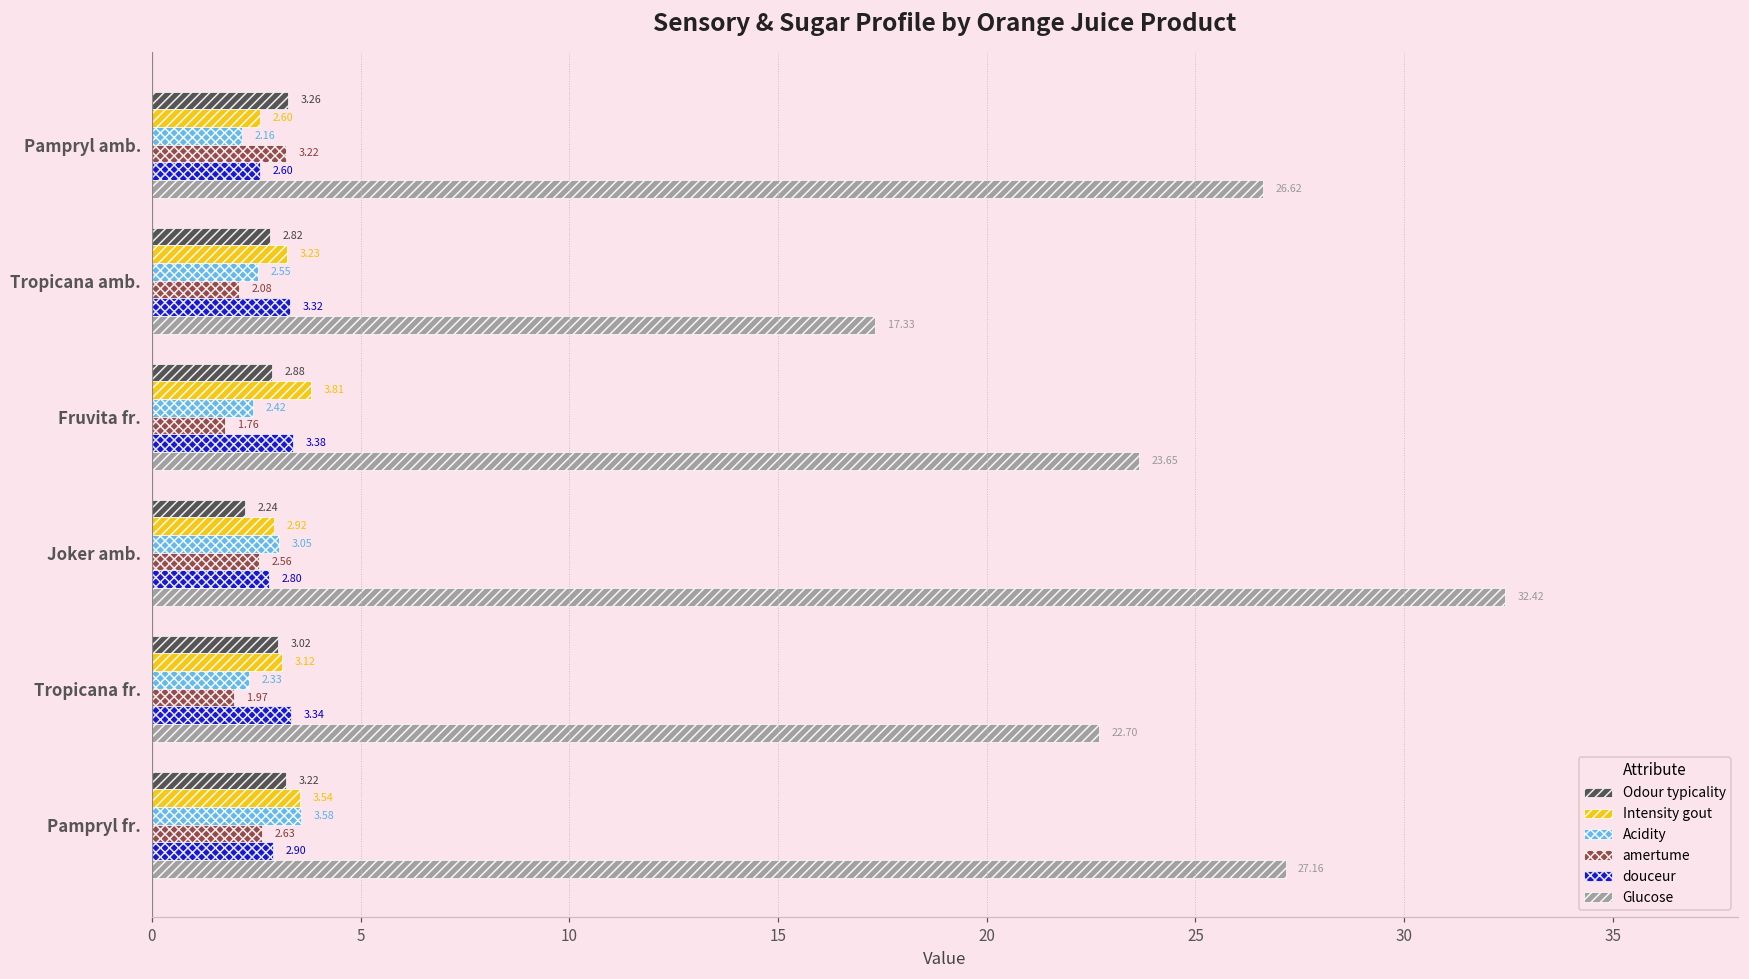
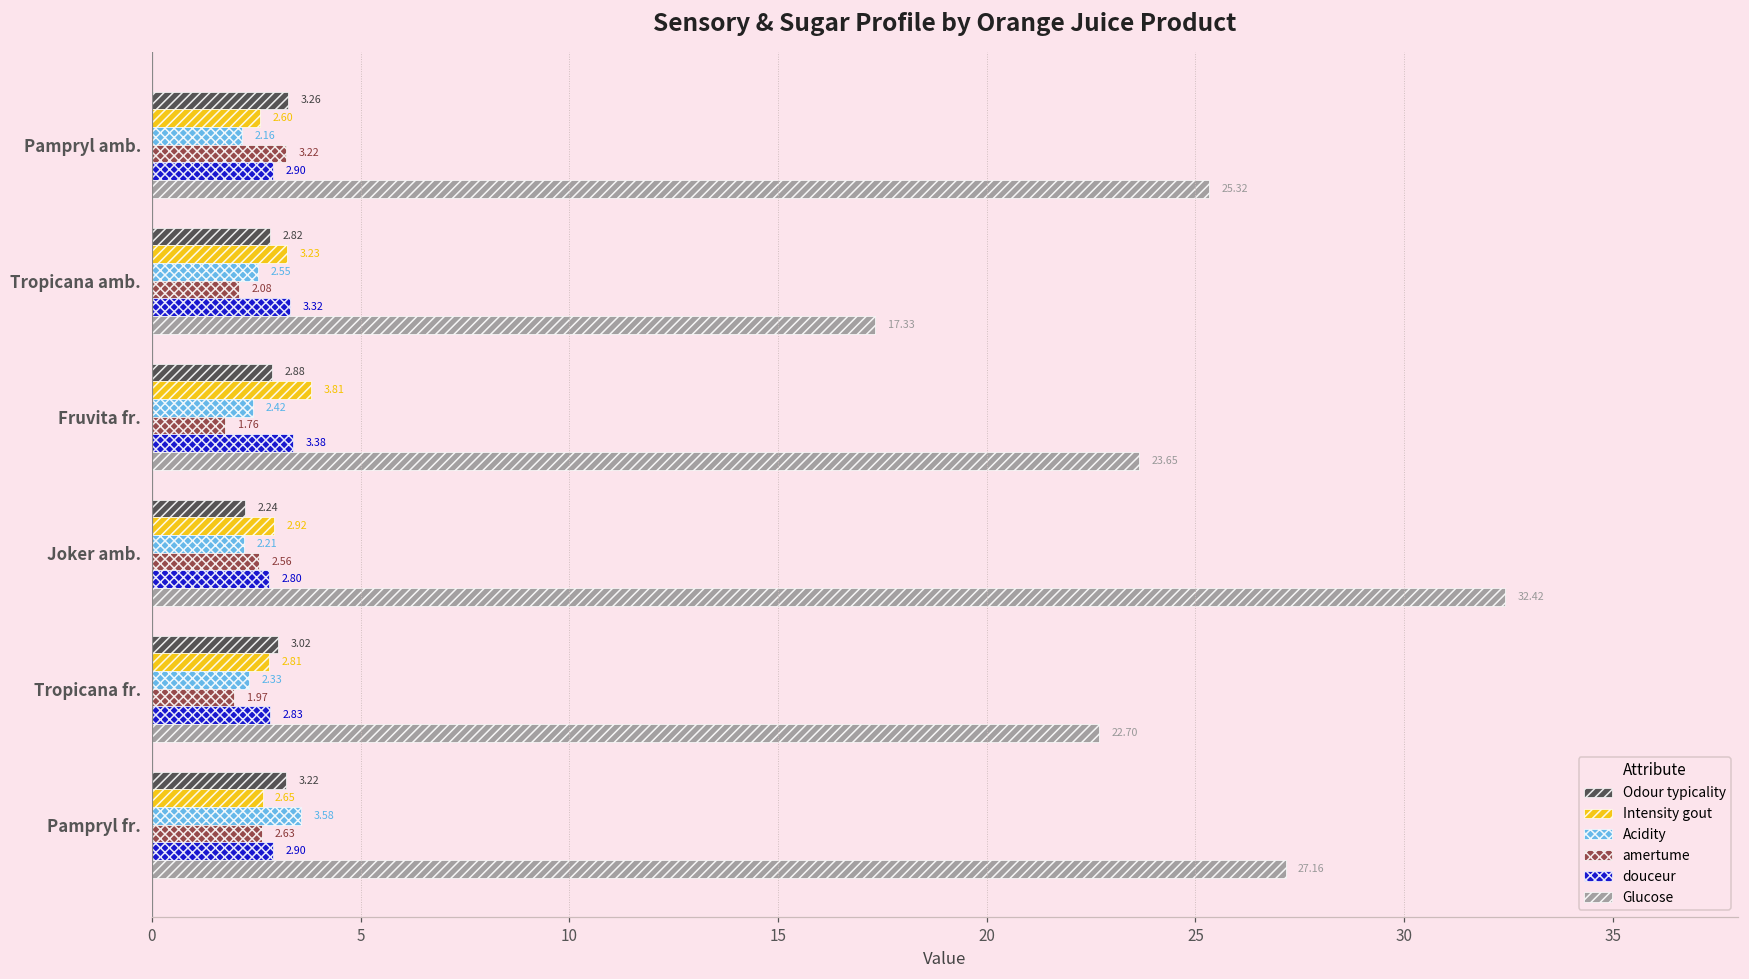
douceur, Pampryl amb.: 2.60 -> 2.90
Glucose, Pampryl amb.: 26.62 -> 25.32
Acidity, Joker amb.: 3.05 -> 2.21
Intensity gout, Tropicana fr.: 3.12 -> 2.81
douceur, Tropicana fr.: 3.34 -> 2.83
Intensity gout, Pampryl fr.: 3.54 -> 2.65
